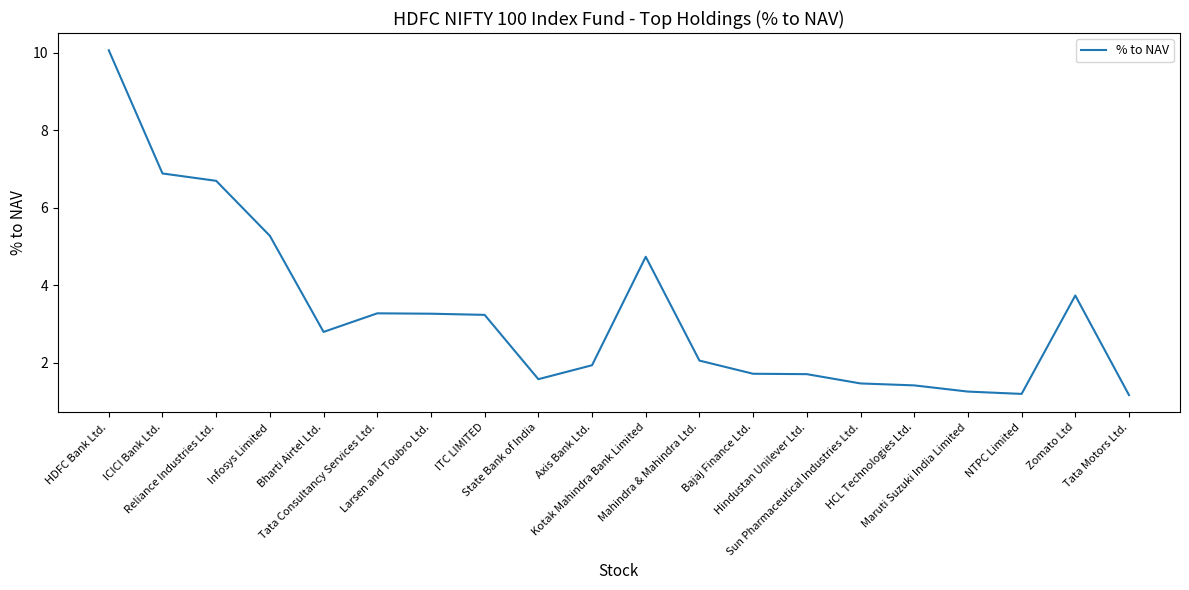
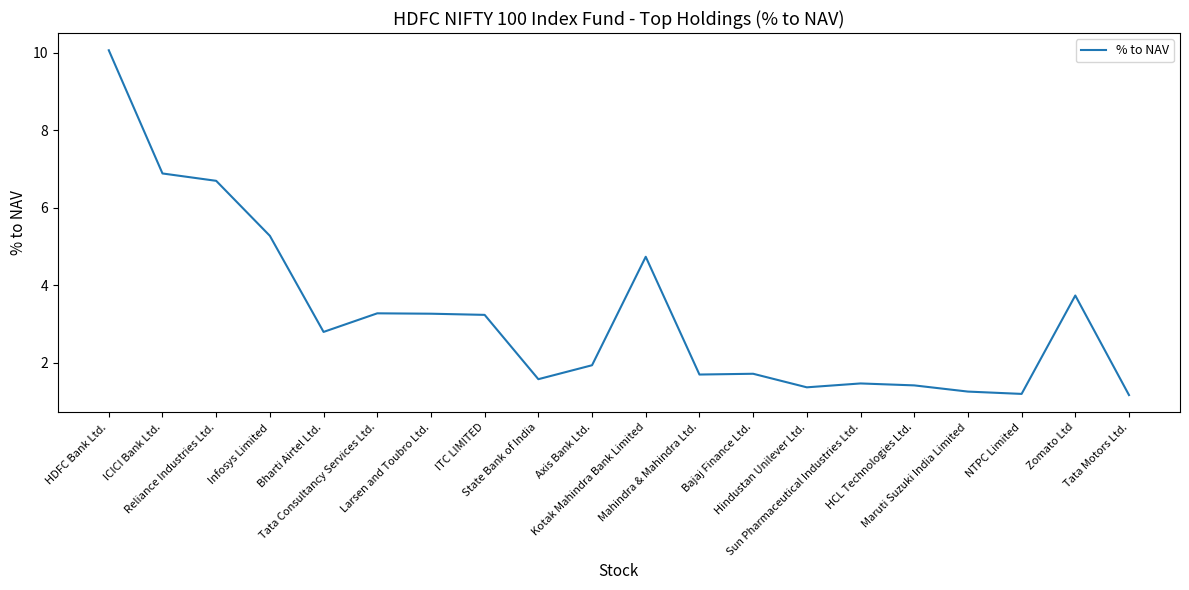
Mahindra & Mahindra Ltd.: 2.1 -> 1.7
Hindustan Unilever Ltd.: 1.7 -> 1.4
